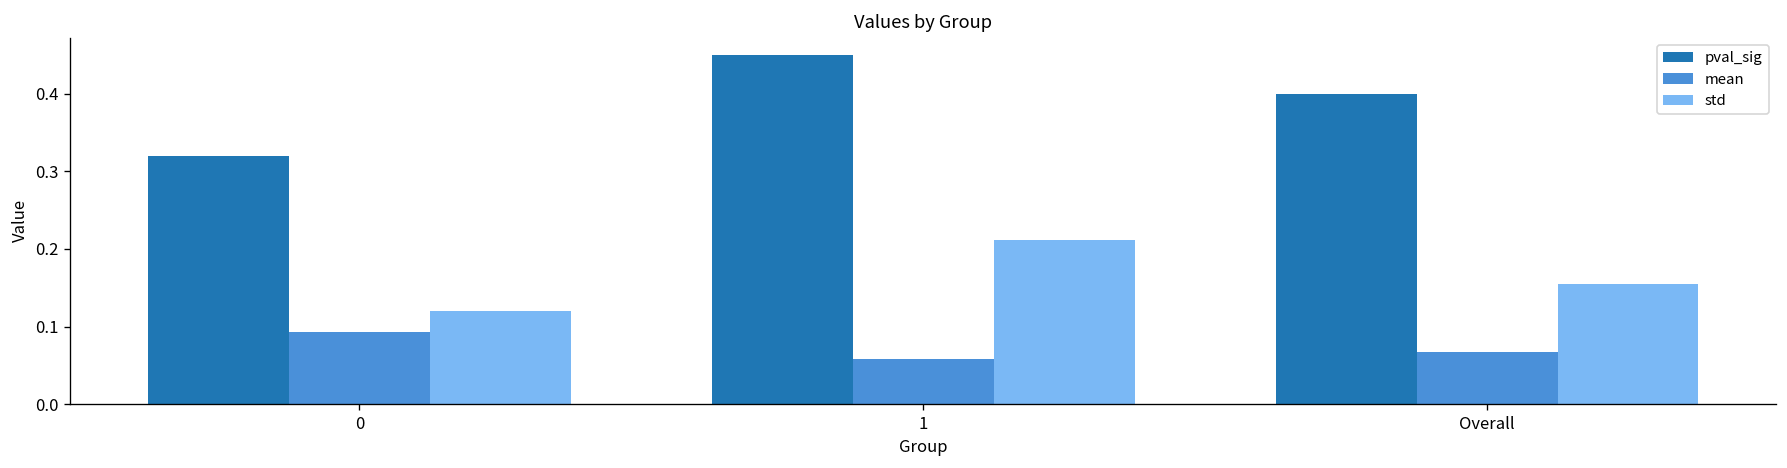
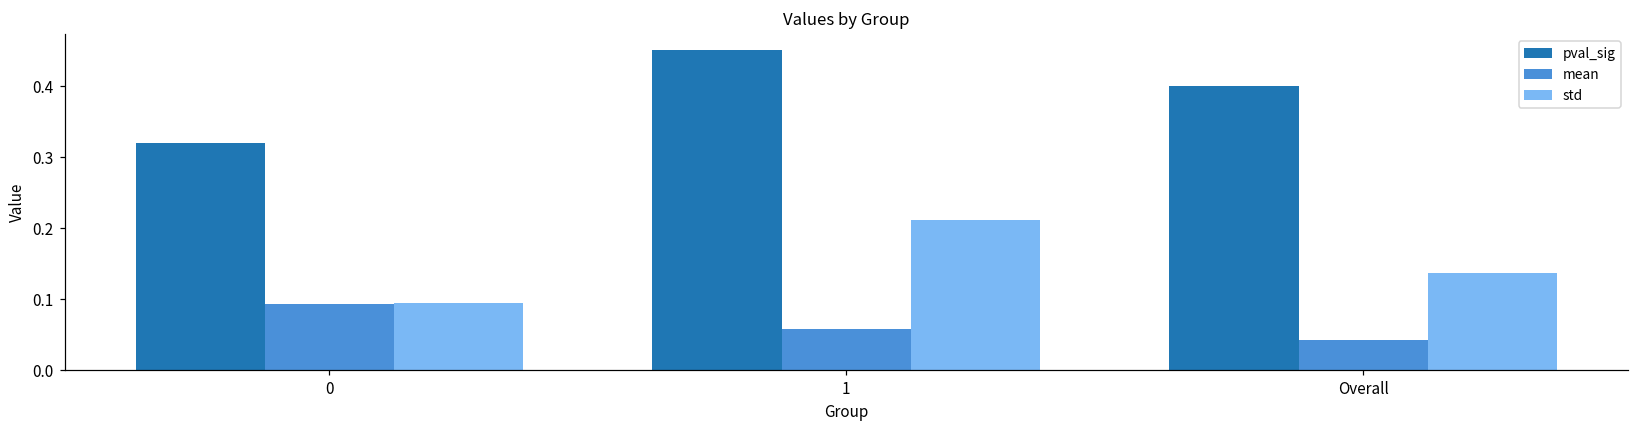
std, 0: 0.12 -> 0.09
mean, Overall: 0.07 -> 0.04
std, Overall: 0.15 -> 0.14
